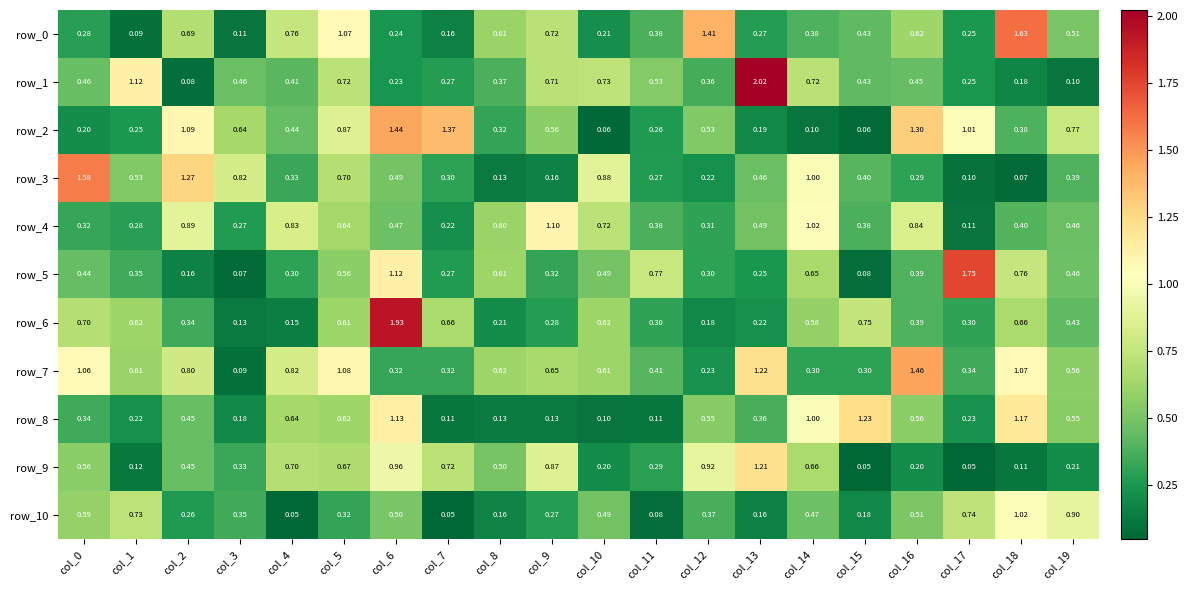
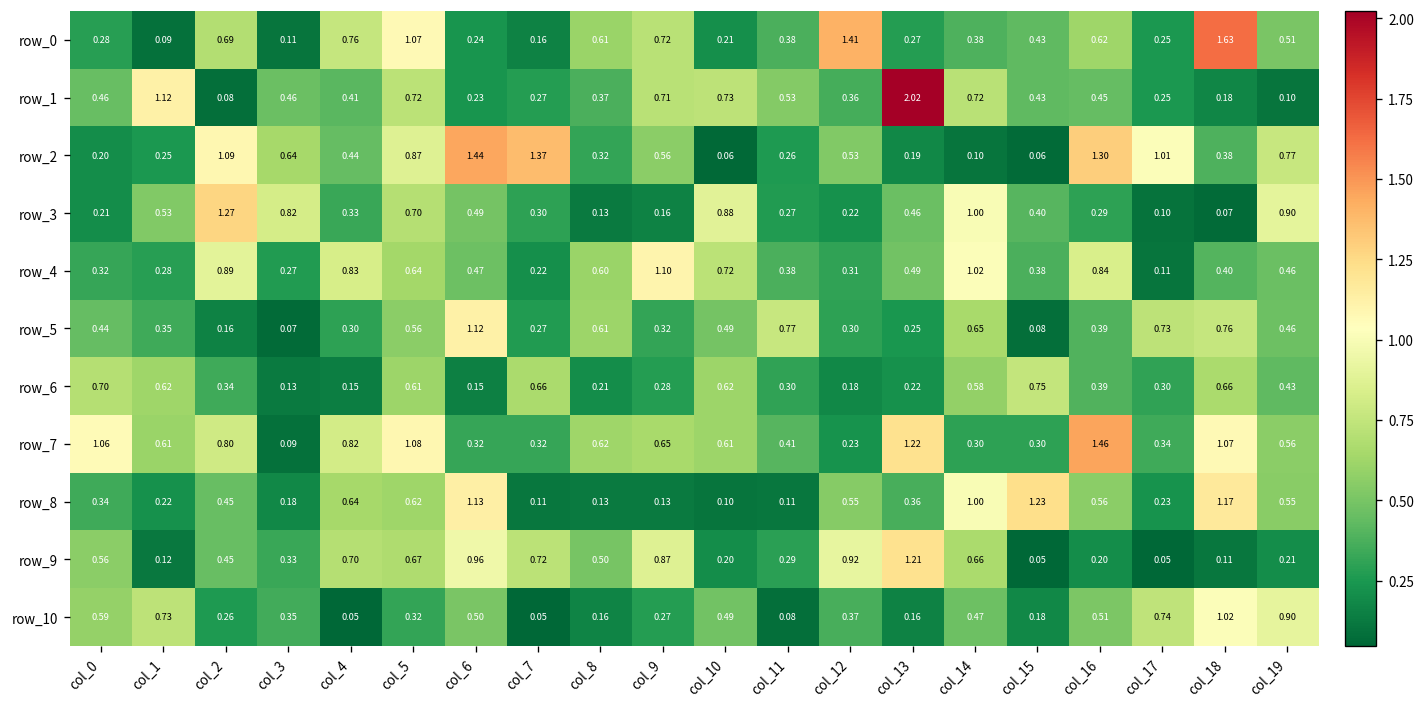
row_3, col_0: 1.58 -> 0.21
row_3, col_19: 0.39 -> 0.90
row_5, col_17: 1.75 -> 0.73
row_6, col_6: 1.93 -> 0.15
